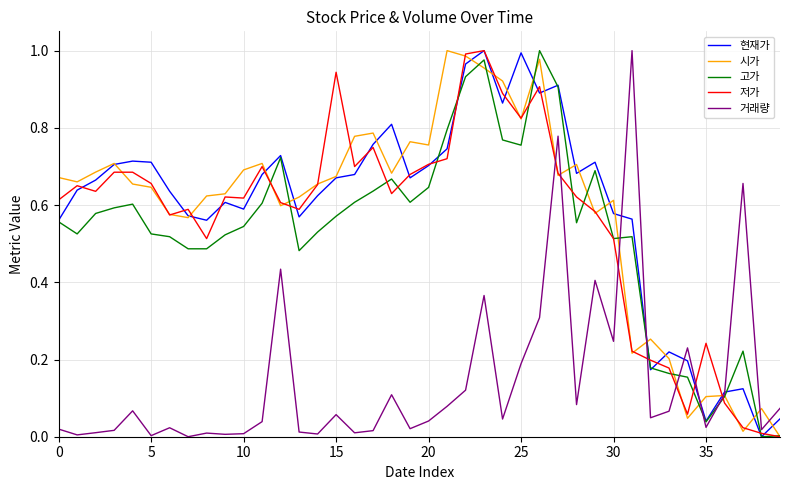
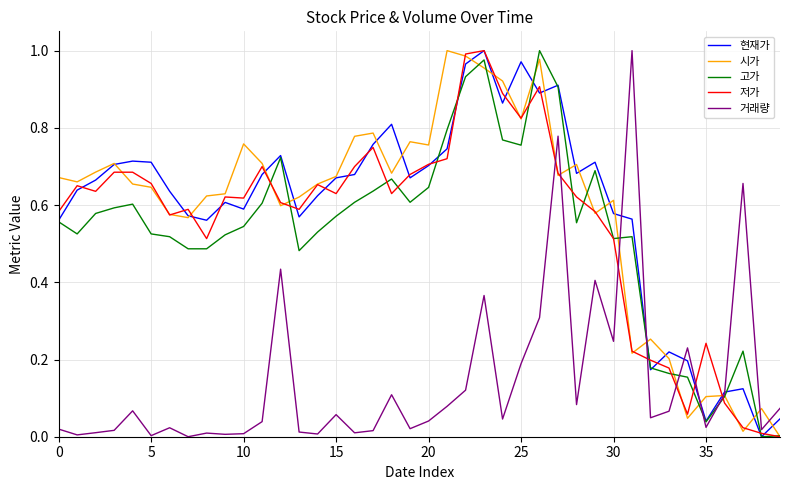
저가, 0: 0.61 -> 0.58
시가, 10: 0.69 -> 0.76
저가, 15: 0.94 -> 0.63
현재가, 25: 0.99 -> 0.97
